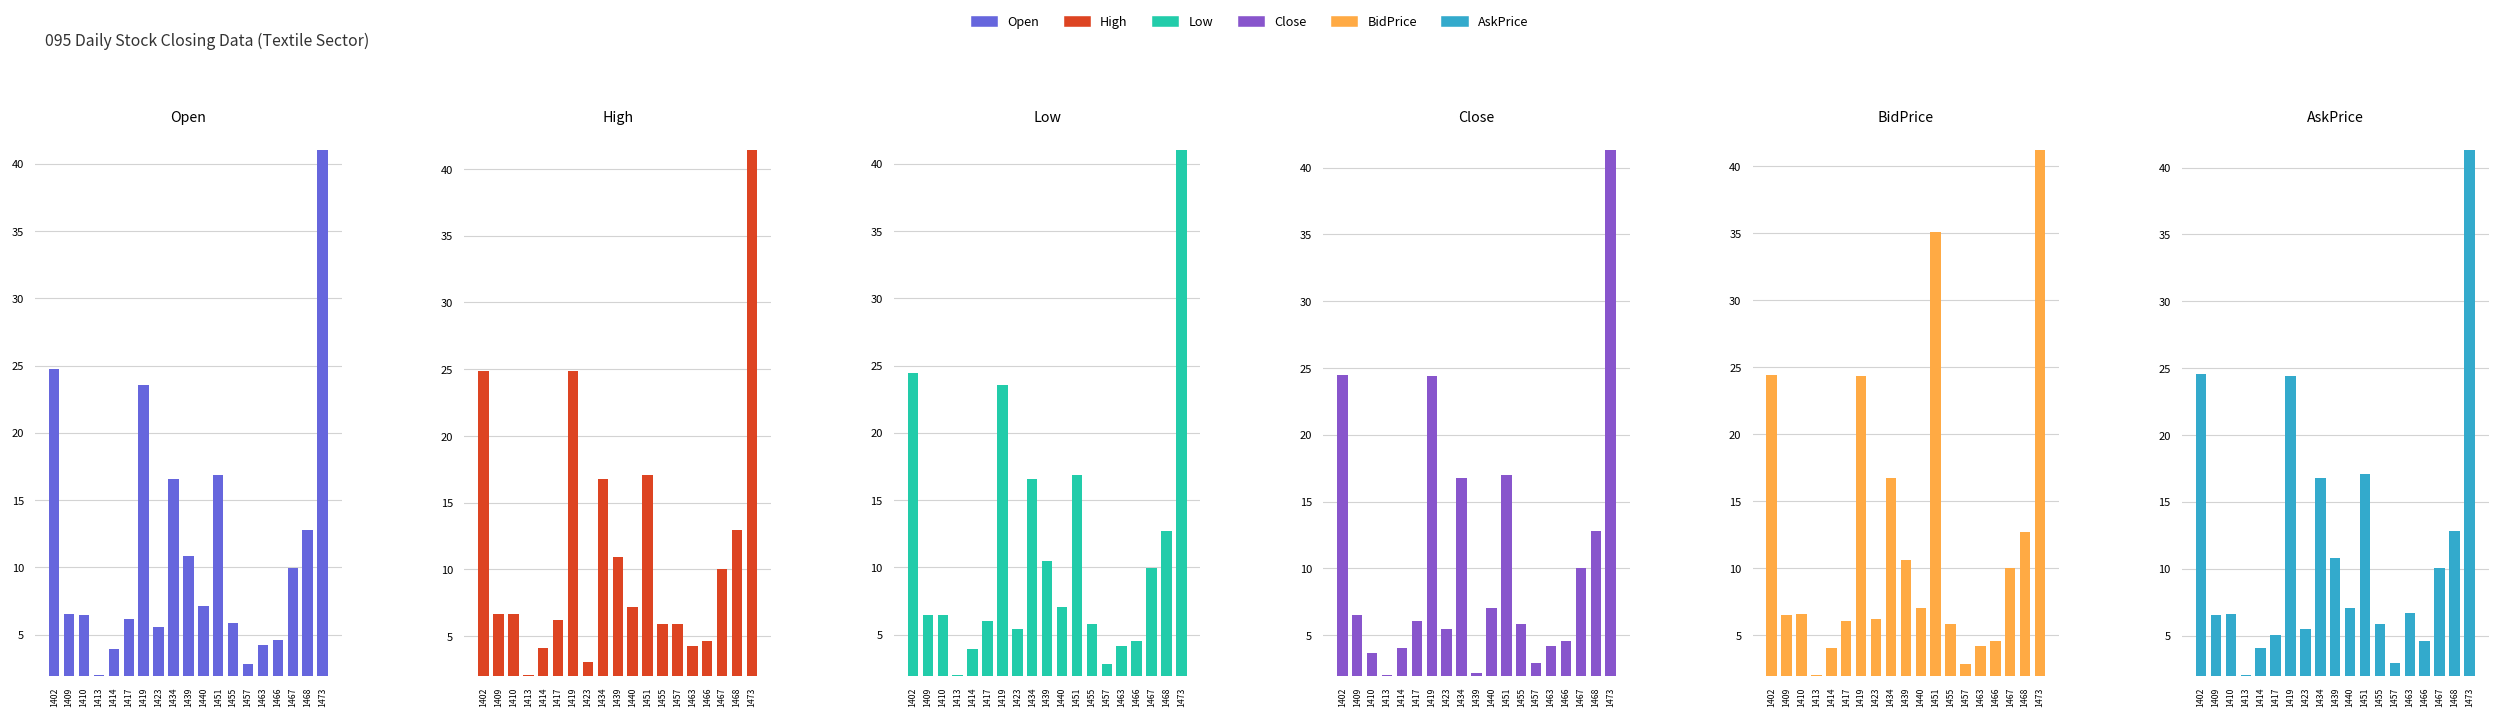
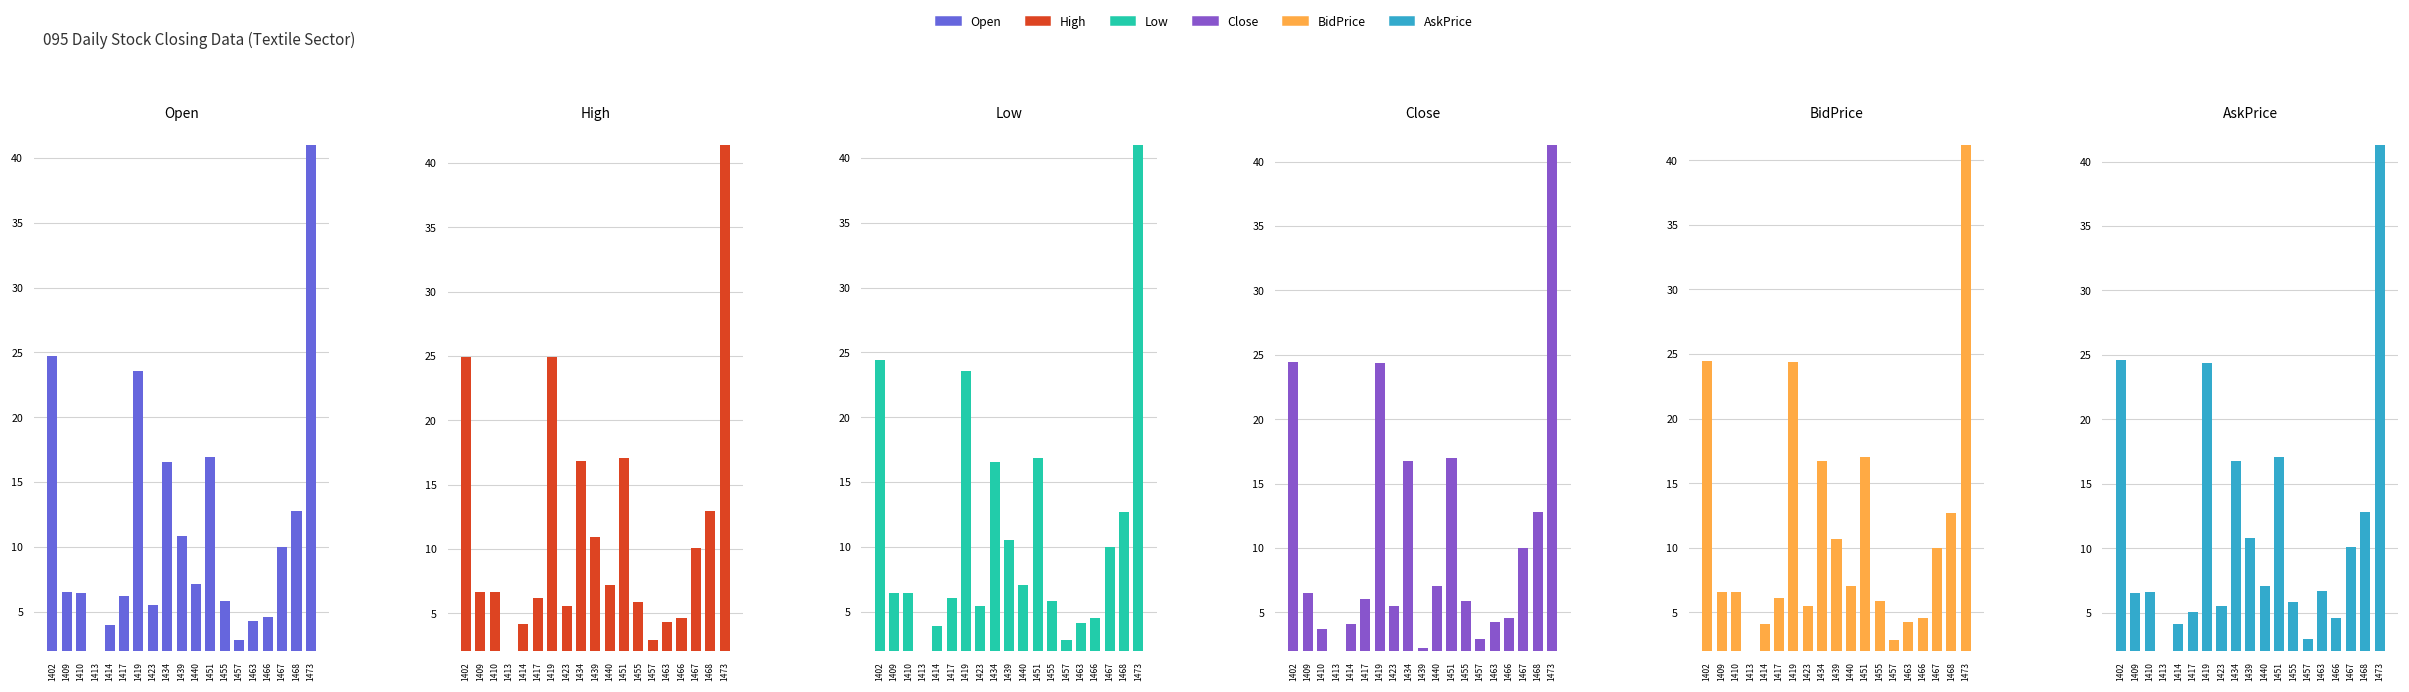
High, 1423: 3.1 -> 5.6
High, 1457: 6.0 -> 2.9
BidPrice, 1423: 6.2 -> 5.5
BidPrice, 1451: 35.1 -> 17.0
